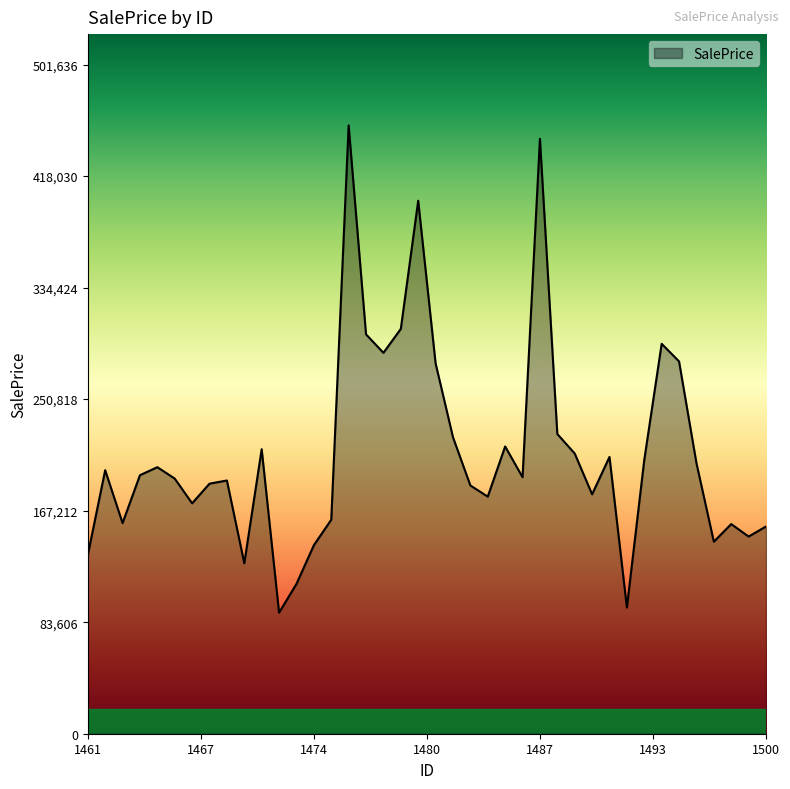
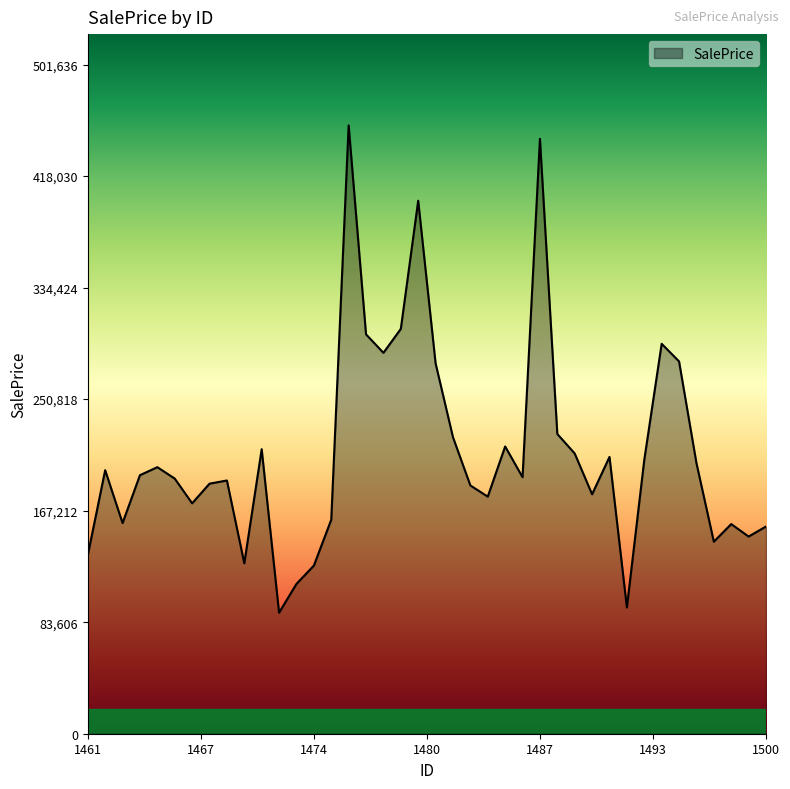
1474: 141,000 -> 126,000
